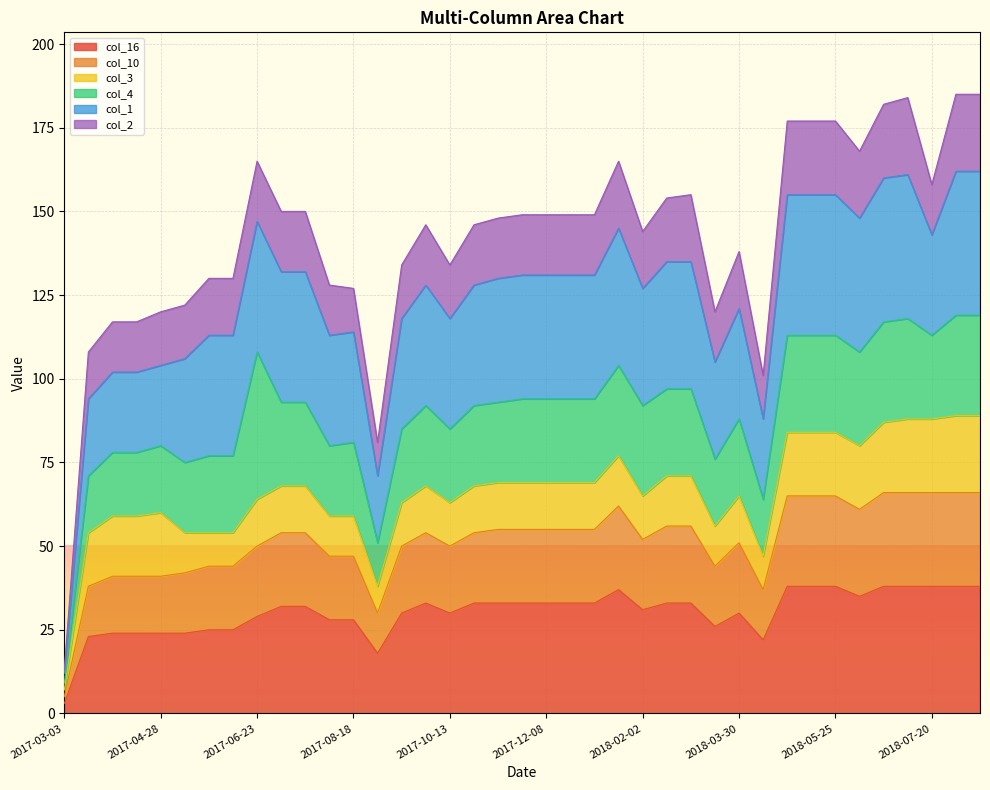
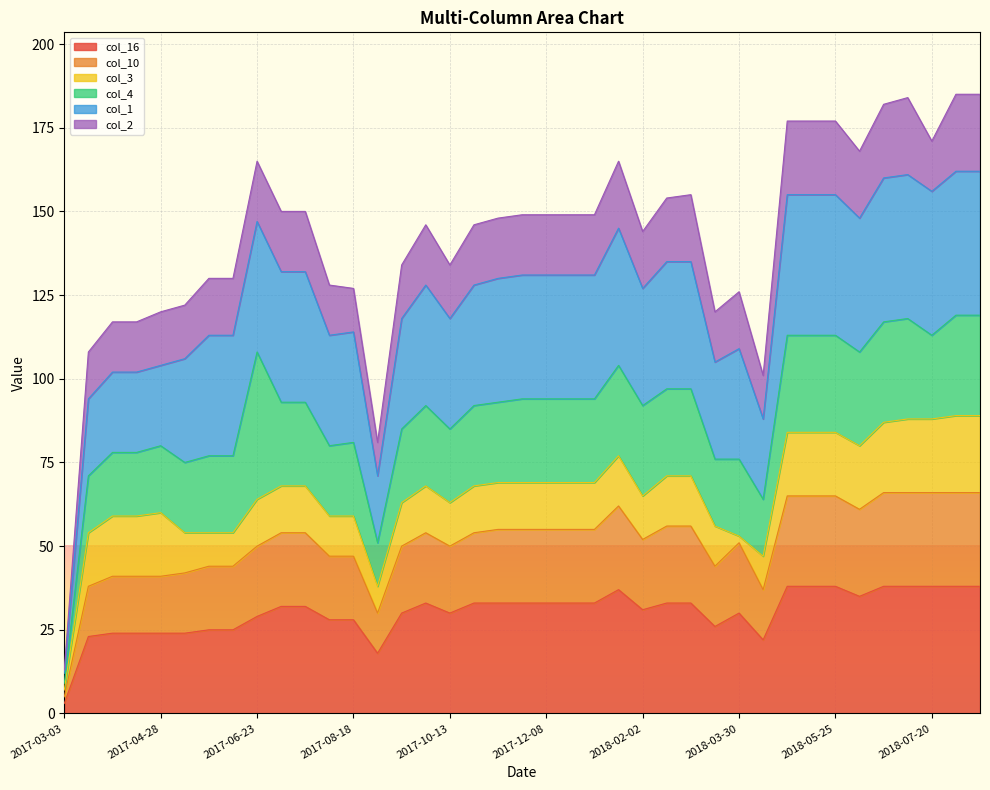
col_3, 2018-03-30: 14 -> 2
col_1, 2018-07-20: 30 -> 43
